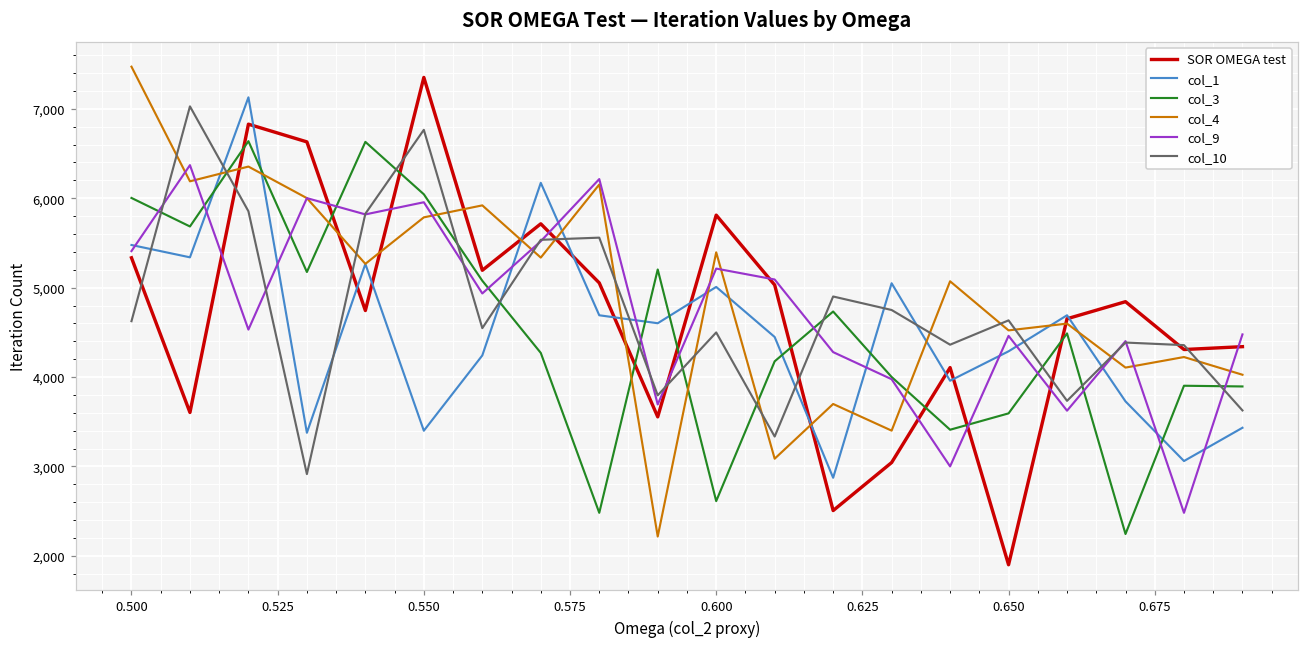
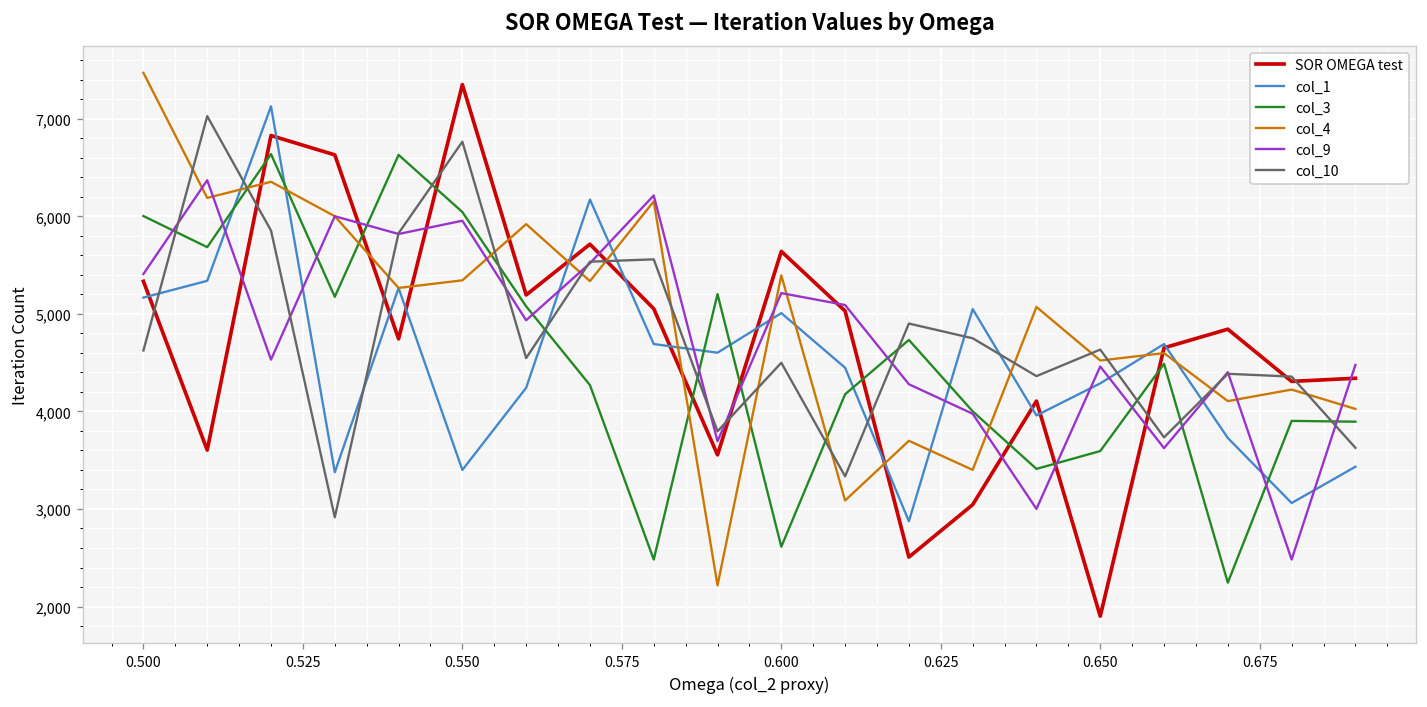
col_1, 0.500: 5,500 -> 5,200
col_4, 0.550: 5,800 -> 5,300
SOR OMEGA test, 0.600: 5,800 -> 5,600
